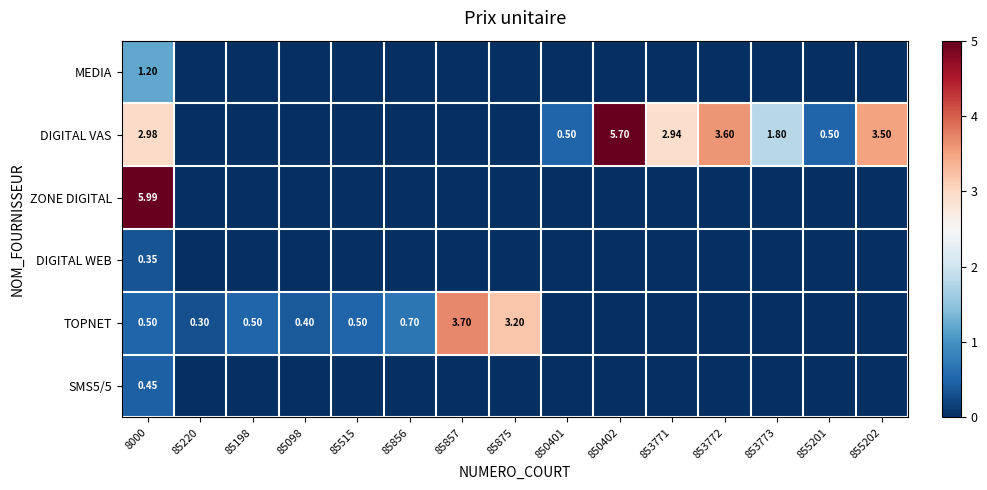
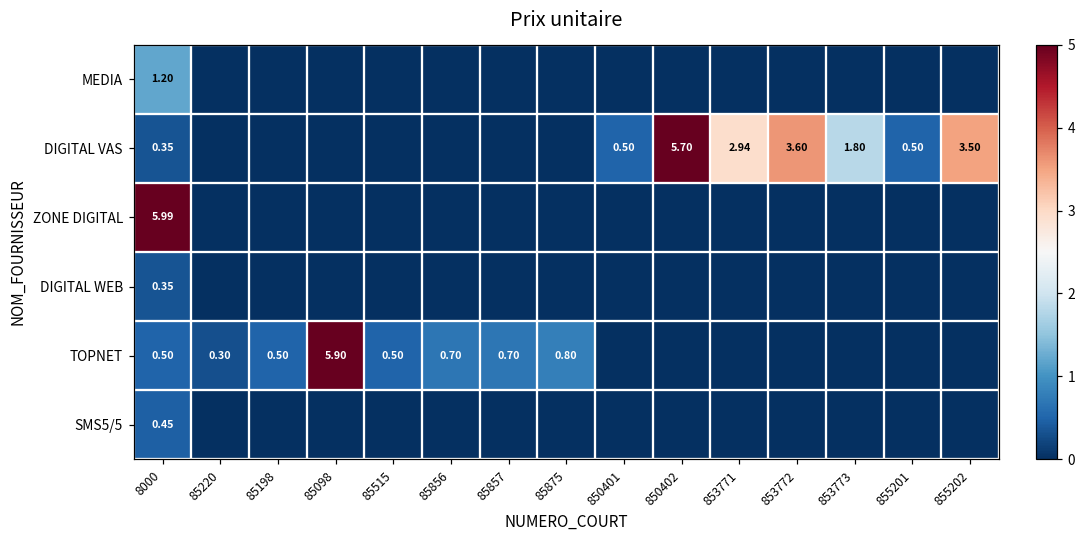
DIGITAL VAS, 8000: 2.98 -> 0.35
TOPNET, 85098: 0.40 -> 5.90
TOPNET, 85857: 3.70 -> 0.70
TOPNET, 85875: 3.20 -> 0.80
